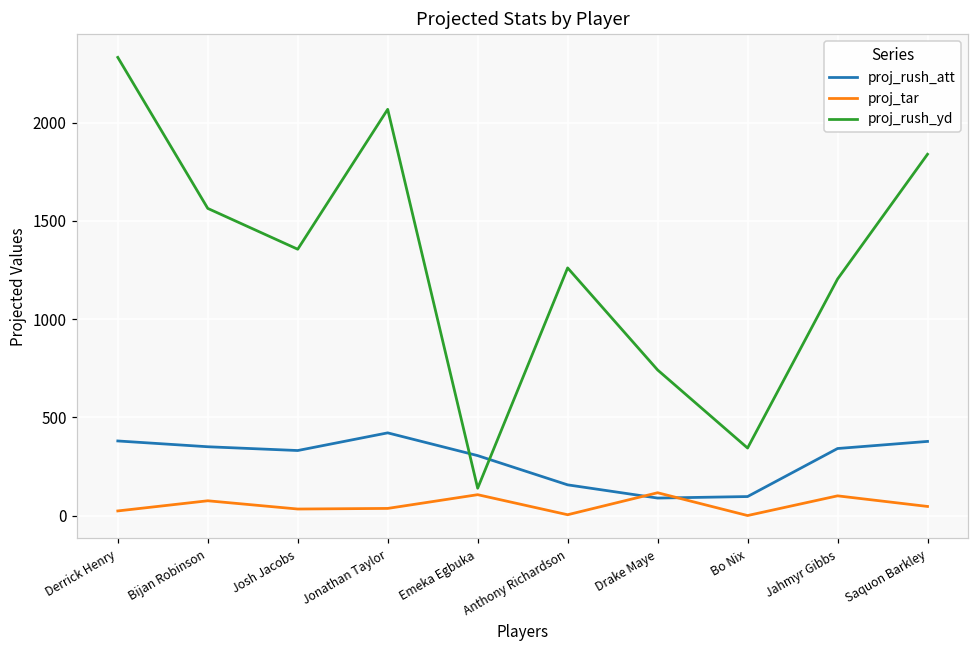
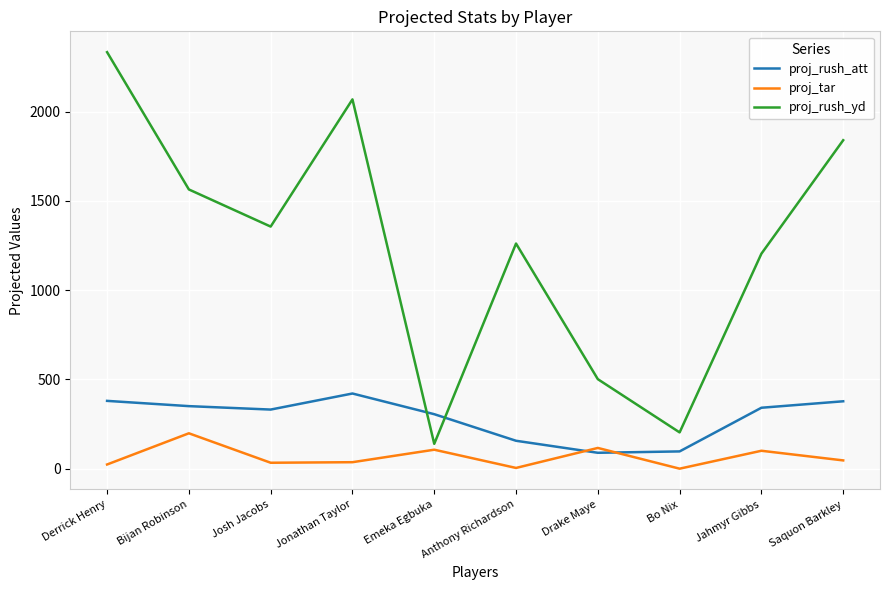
proj_tar, Bijan Robinson: 80 -> 200
proj_rush_yd, Drake Maye: 740 -> 500
proj_rush_yd, Bo Nix: 340 -> 200
